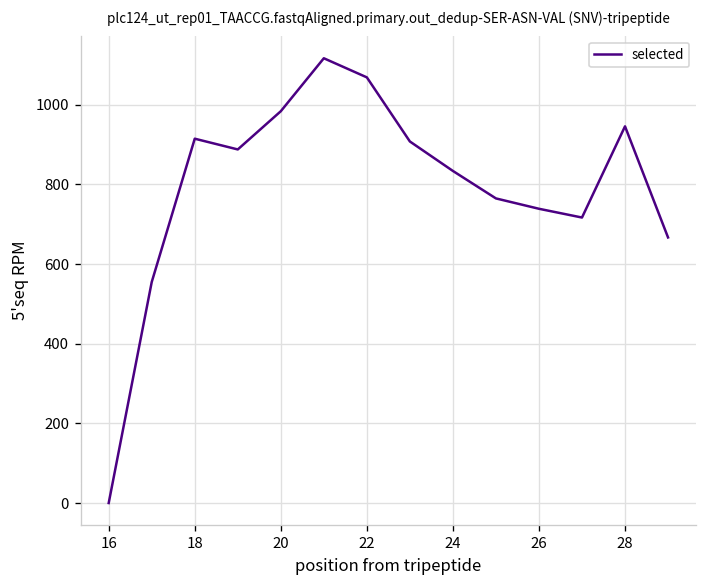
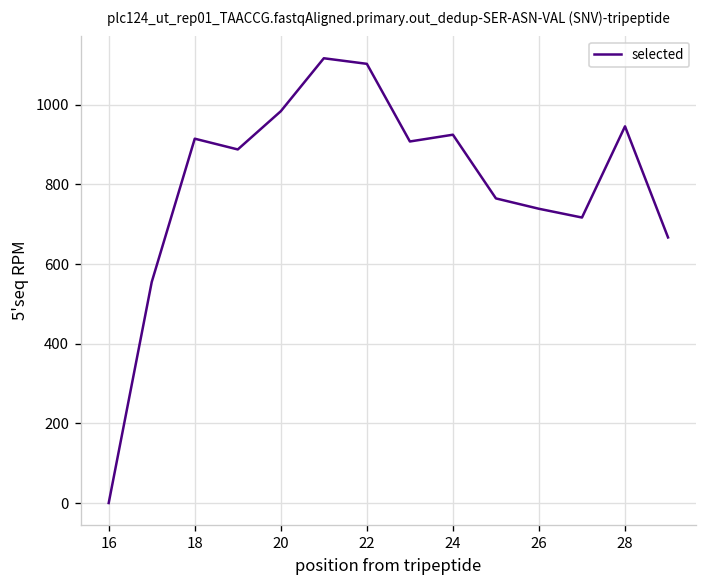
22: 1070 -> 1100
24: 830 -> 930
